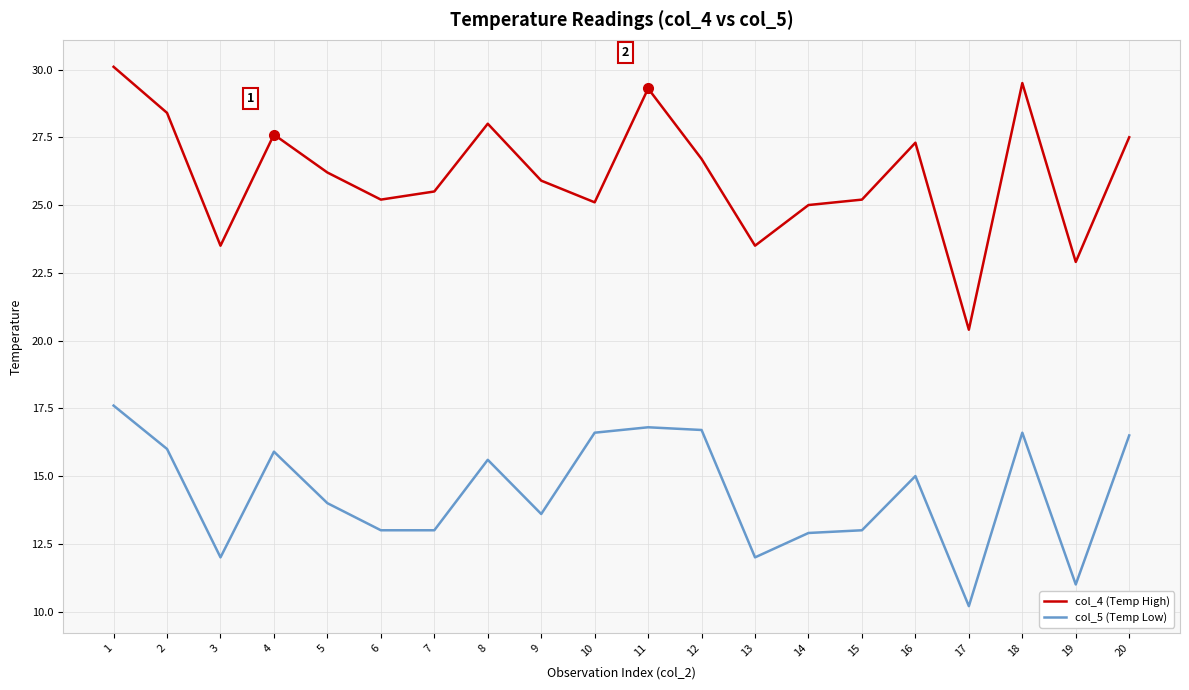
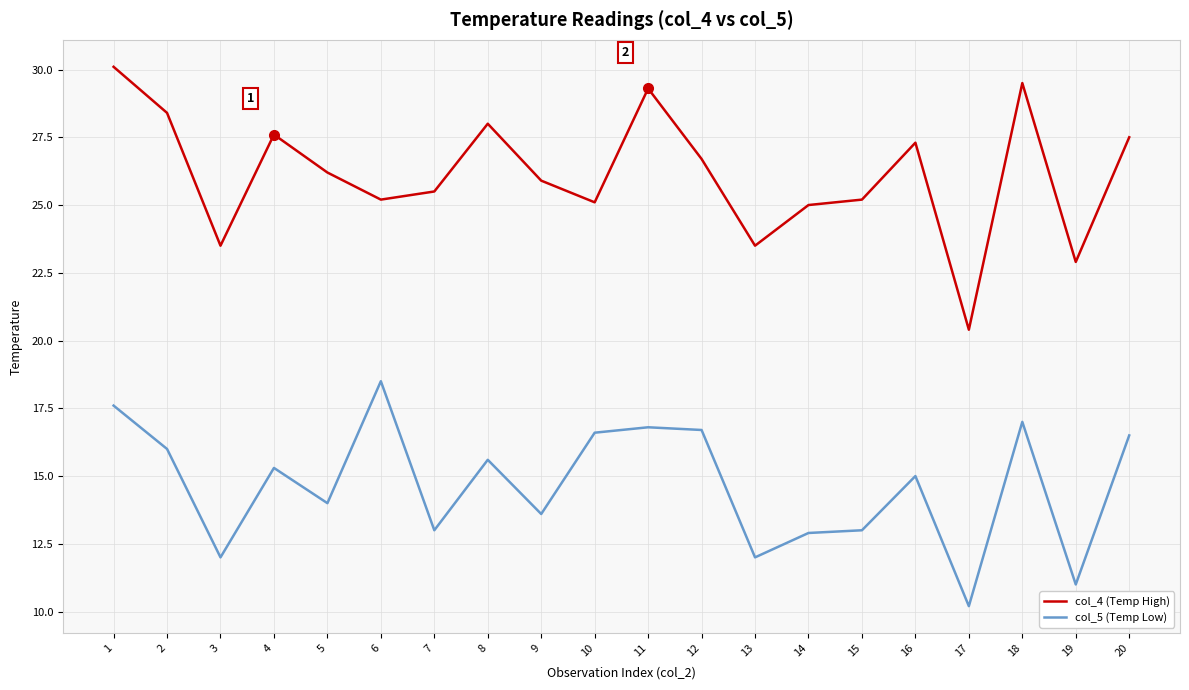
col_5 (Temp Low), 4: 15.9 -> 15.3
col_5 (Temp Low), 6: 13.0 -> 18.5
col_5 (Temp Low), 18: 16.6 -> 17.0
